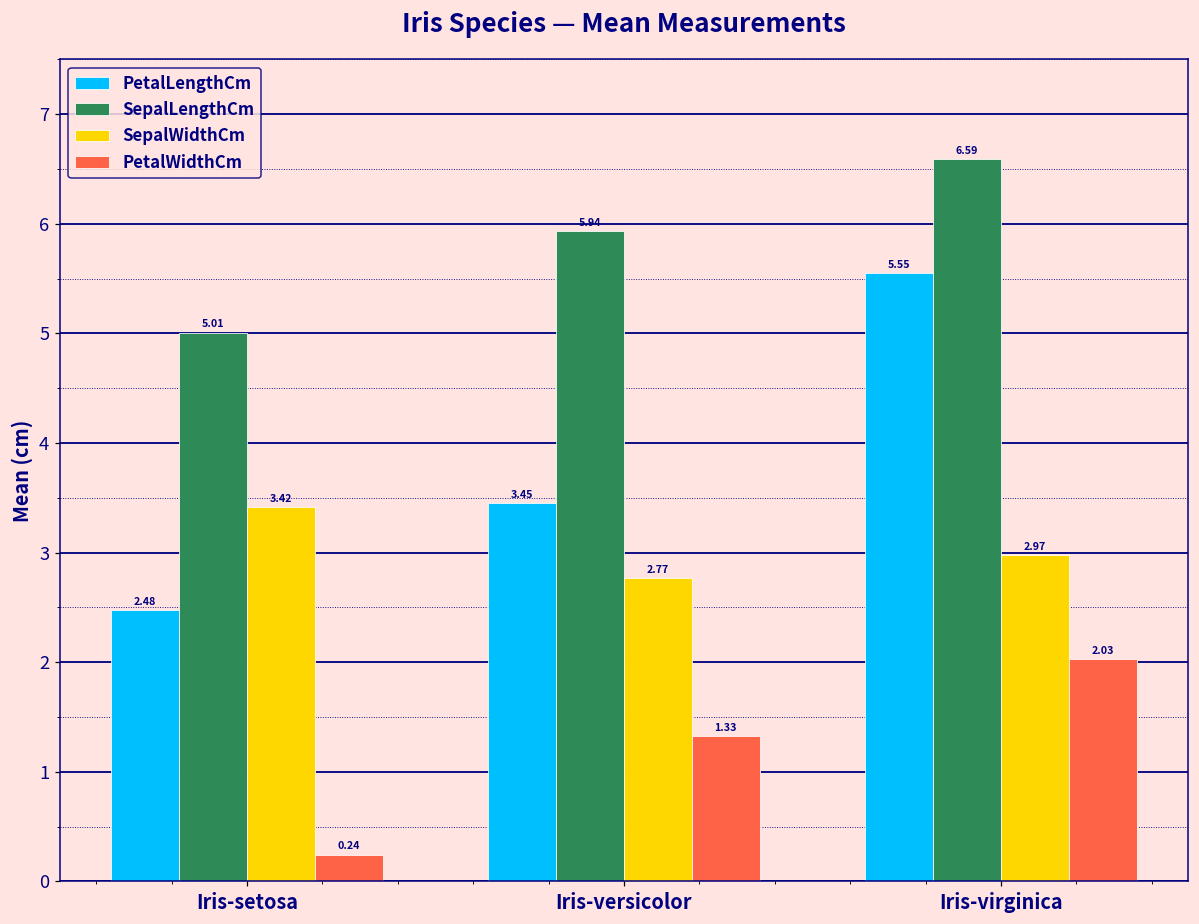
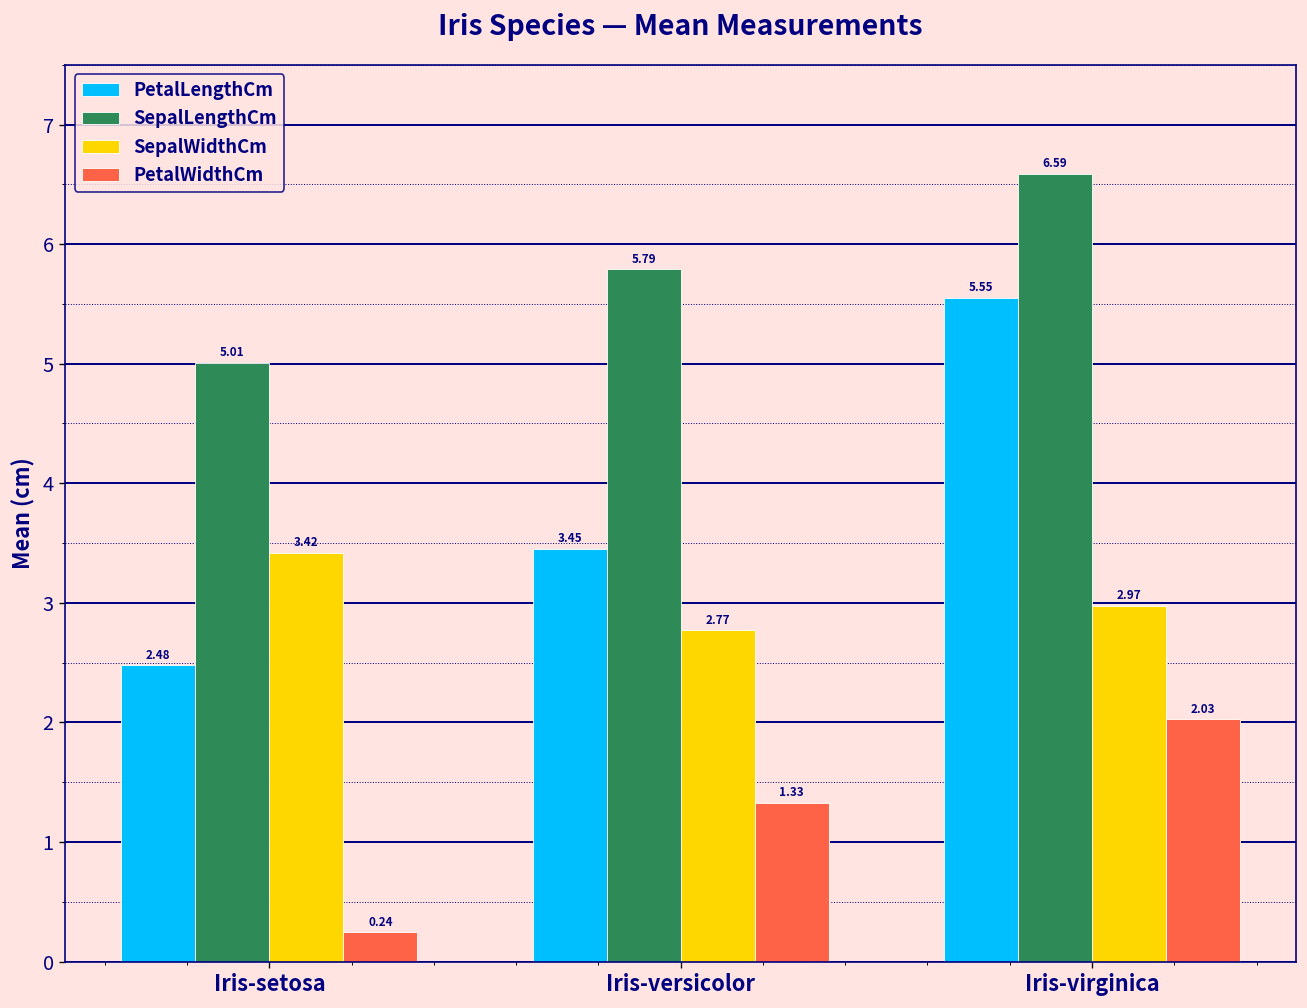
SepalLengthCm, Iris-versicolor: 5.94 -> 5.79
